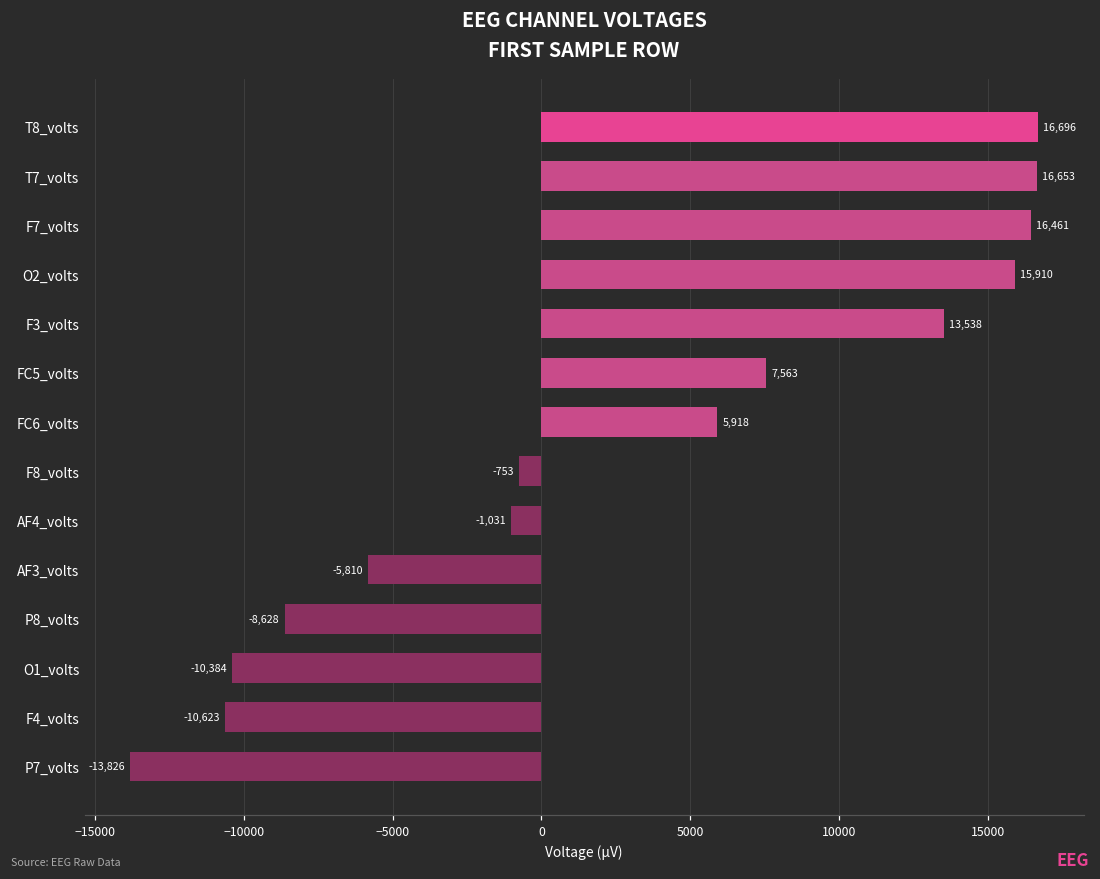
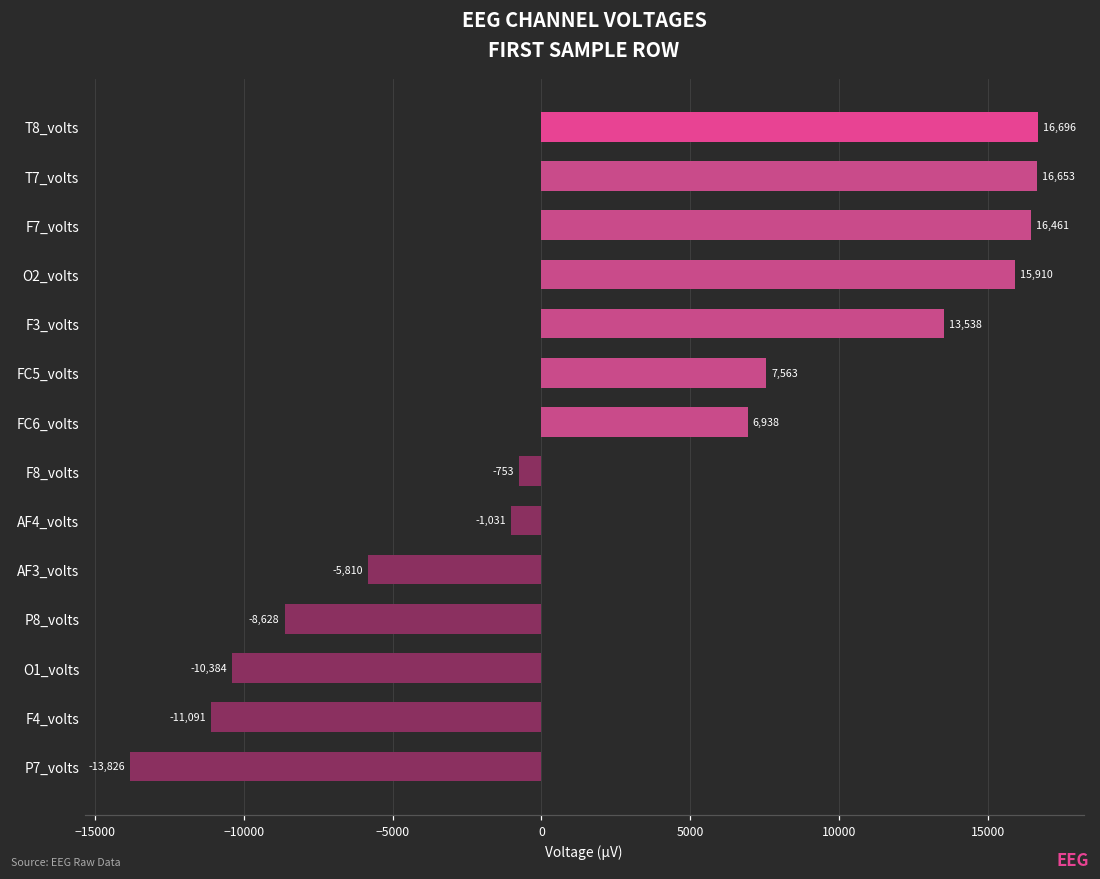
FC6_volts: 5,918 -> 6,938
F4_volts: -10,623 -> -11,091
